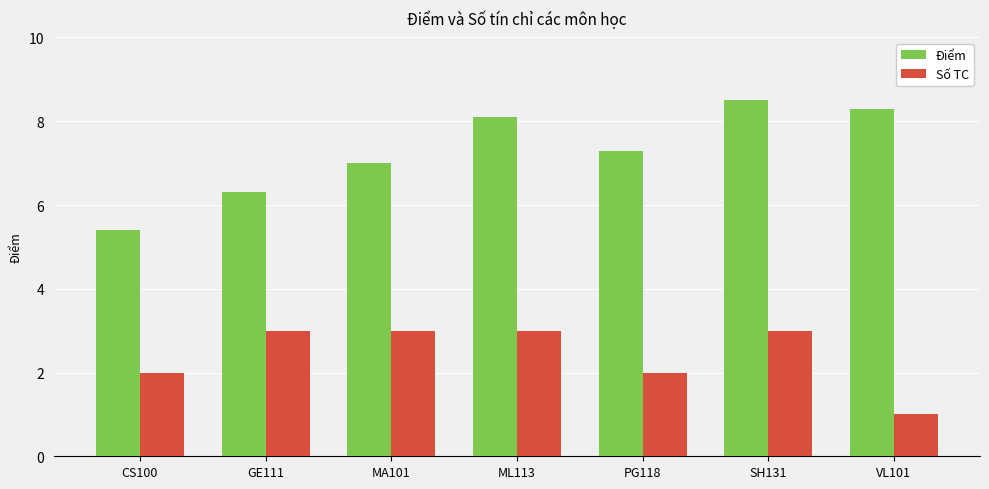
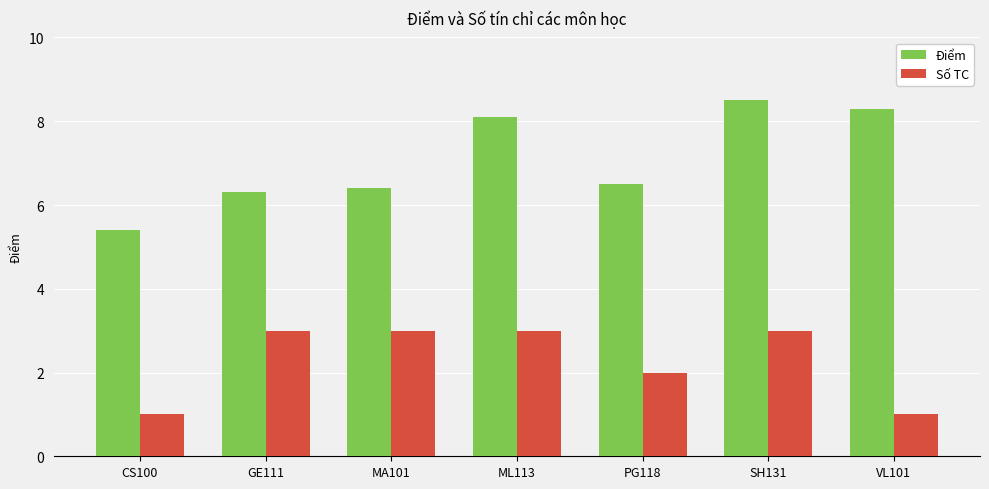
Số TC, CS100: 2 -> 1
Điểm, MA101: 7.0 -> 6.4
Điểm, PG118: 7.3 -> 6.5
